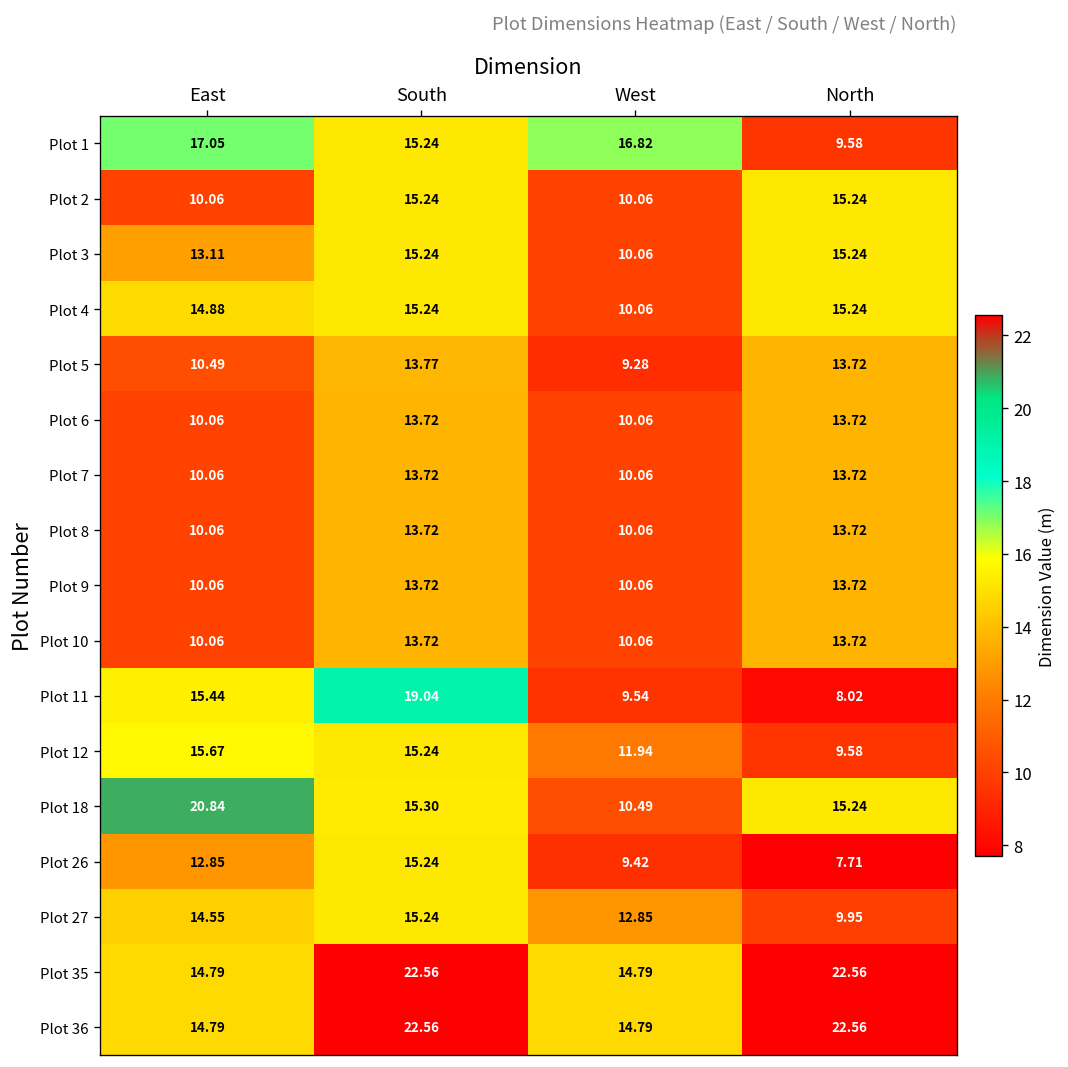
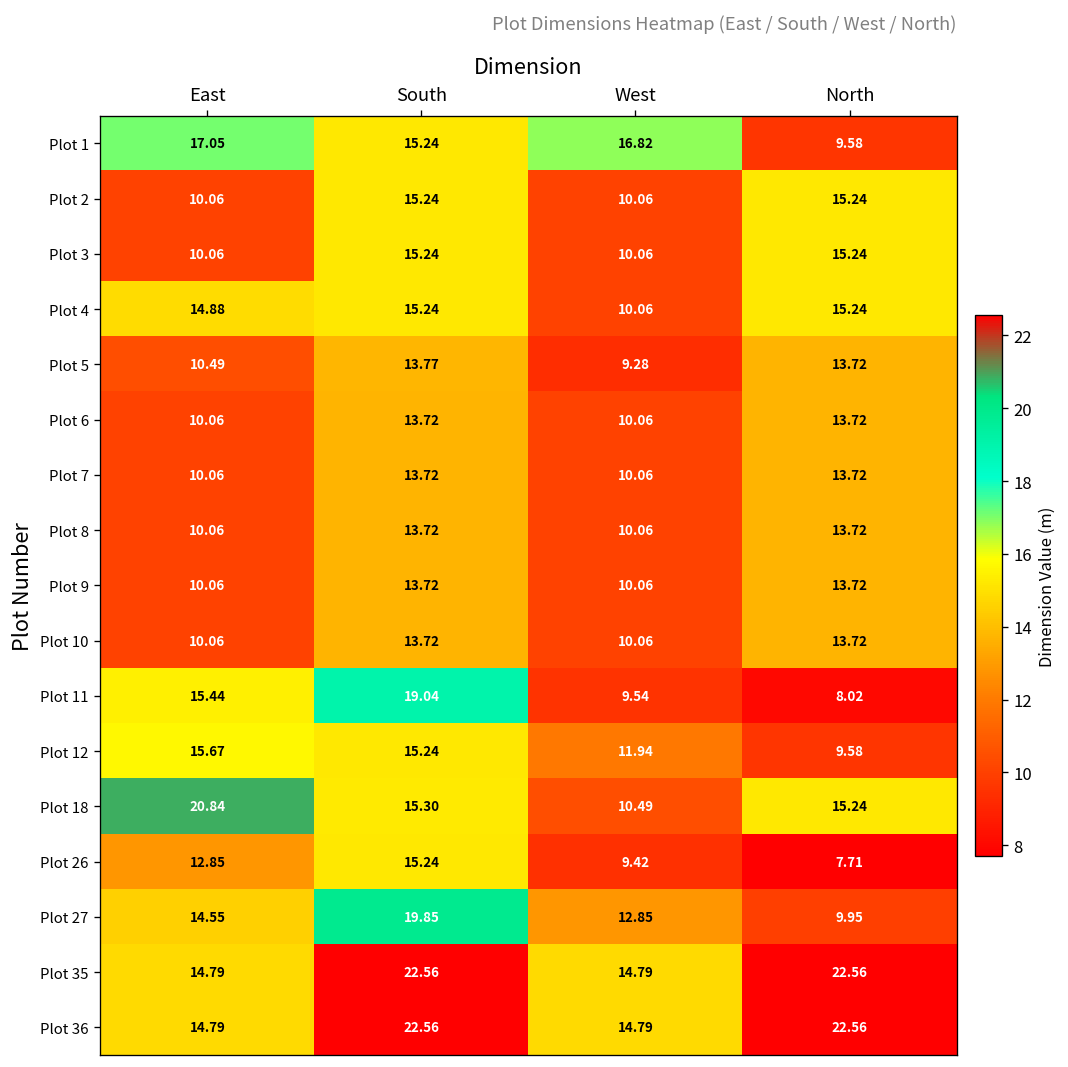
Plot 3, East: 13.11 -> 10.06
Plot 27, South: 15.24 -> 19.85
